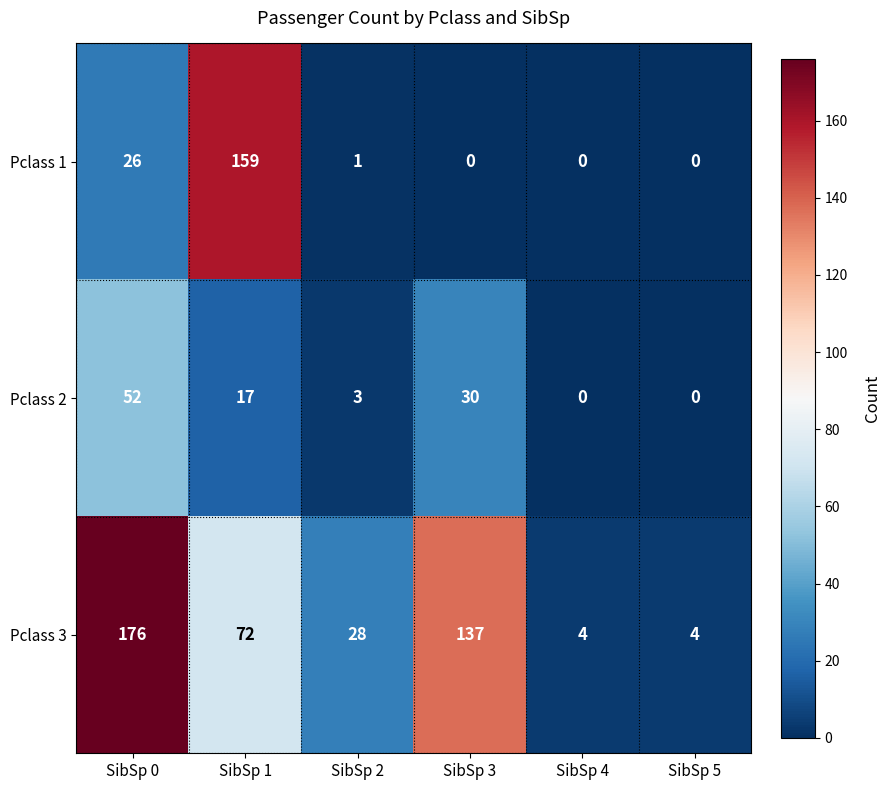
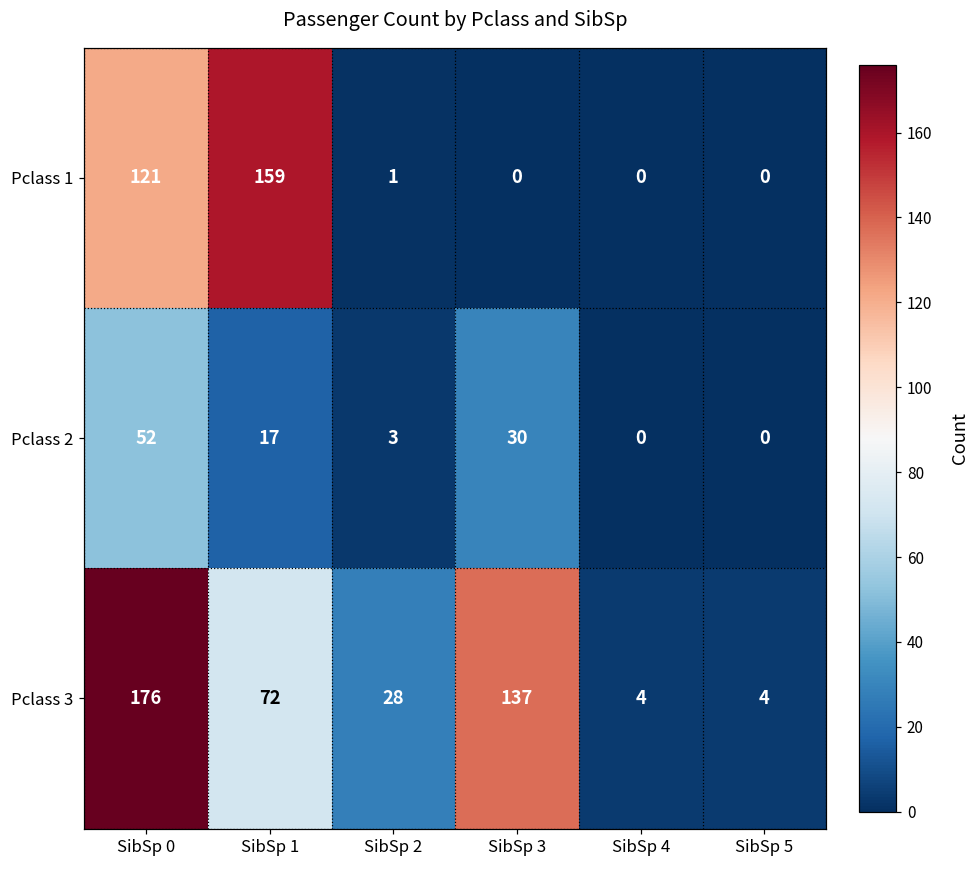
Pclass 1, SibSp 0: 26 -> 121
